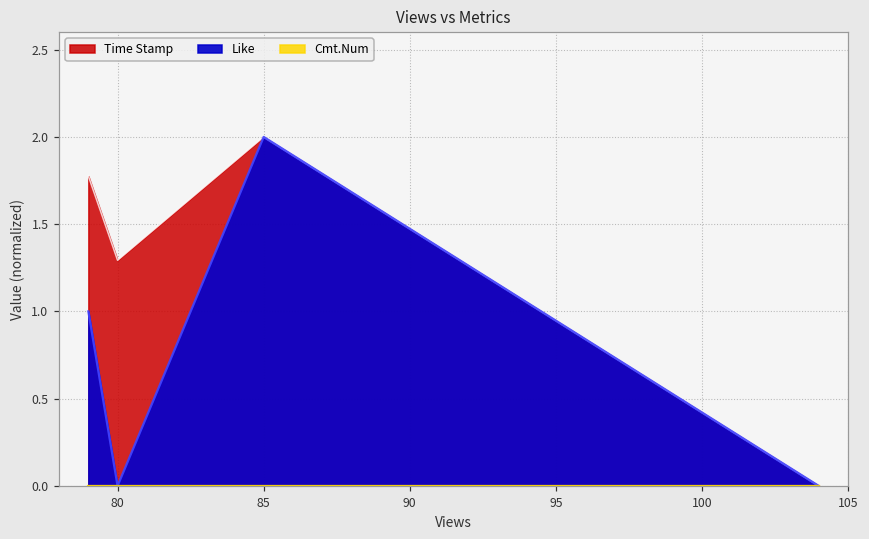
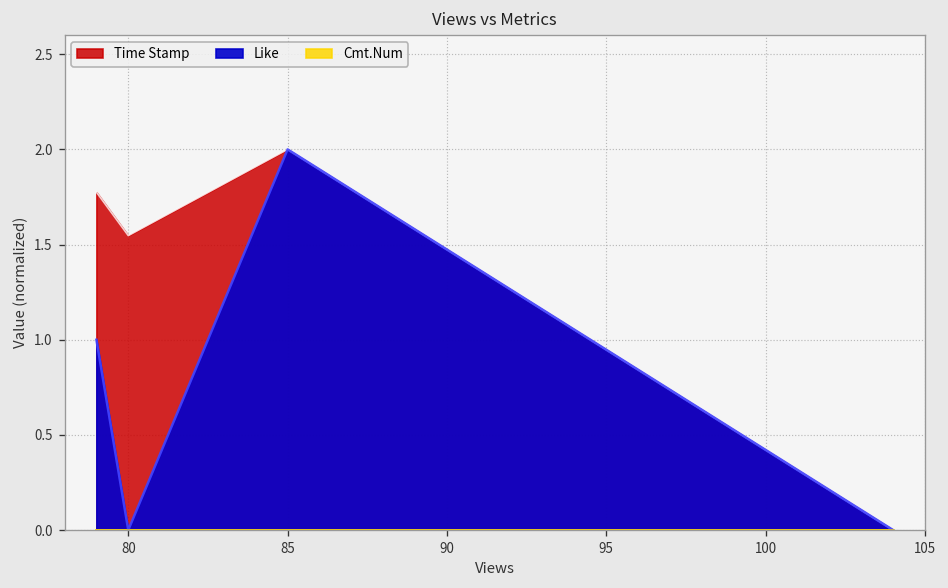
Time Stamp, 80: 1.29 -> 1.55
